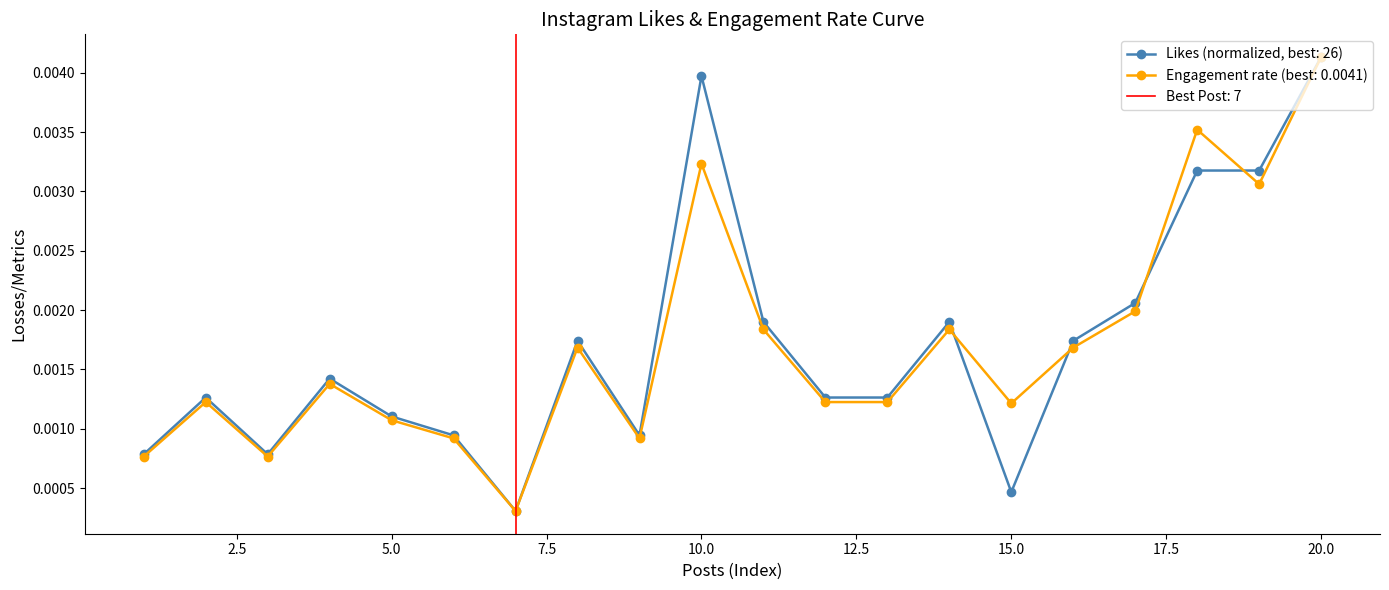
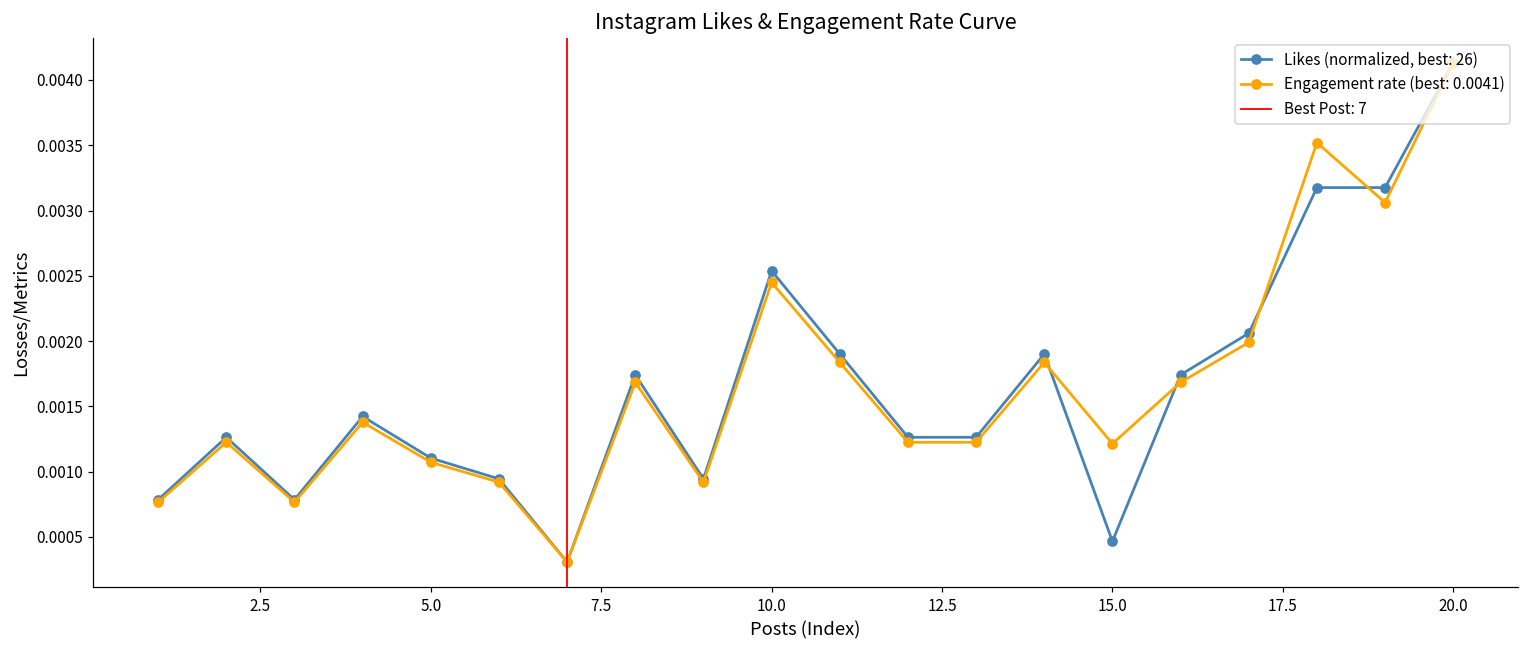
Likes (normalized, best: 26), 10.0: 0.00397 -> 0.00254
Engagement rate (best: 0.0041), 10.0: 0.00323 -> 0.00245
